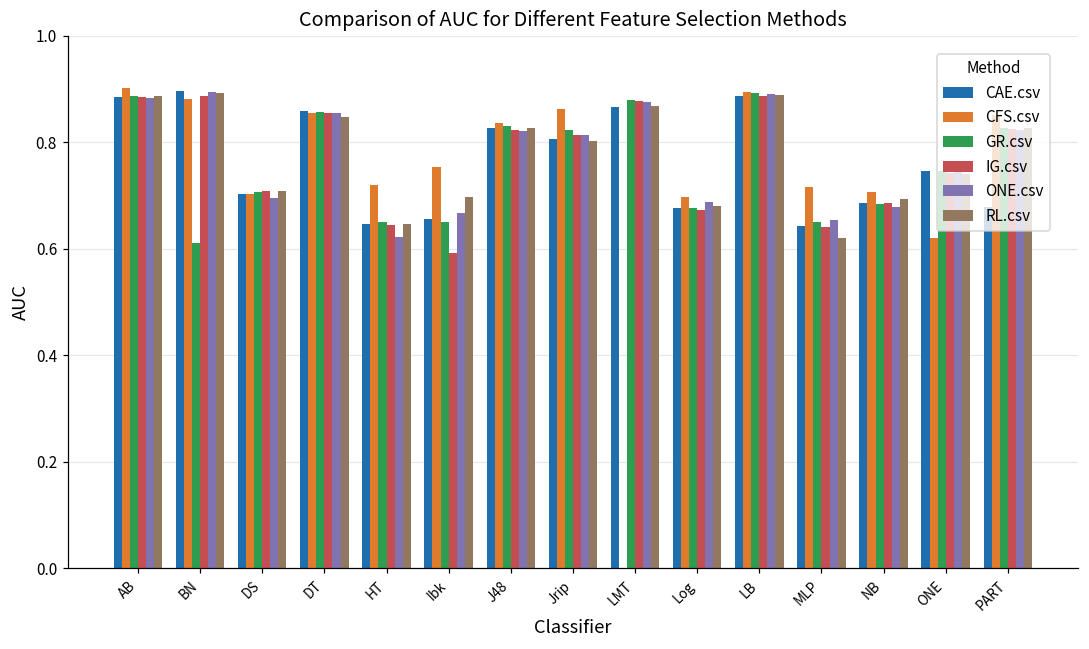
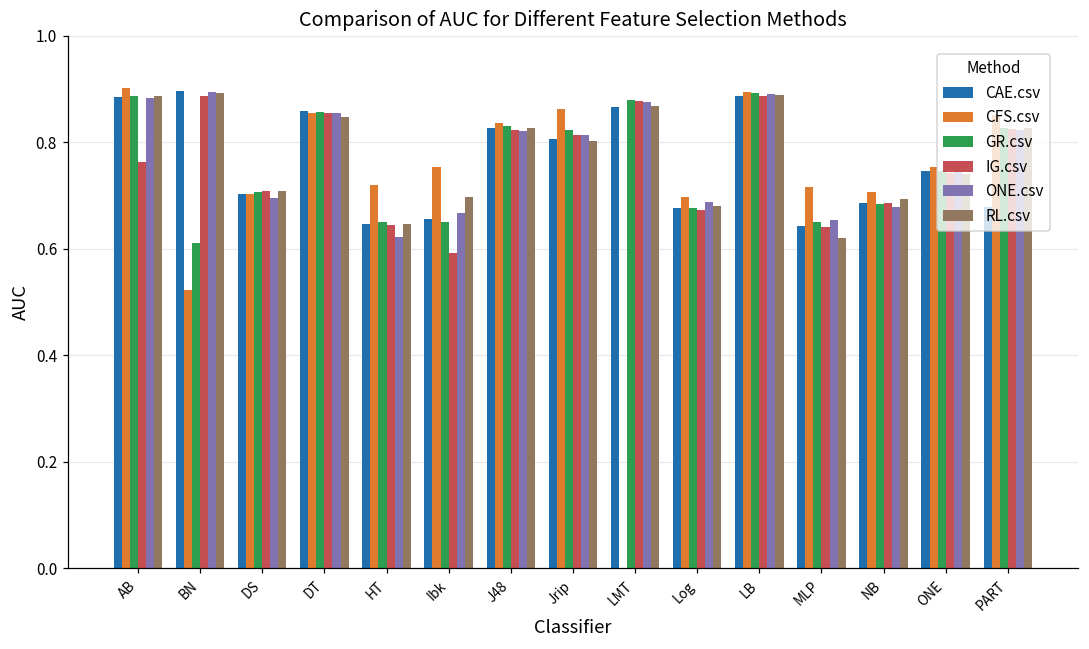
IG.csv, AB: 0.88 -> 0.76
CFS.csv, BN: 0.88 -> 0.52
CFS.csv, ONE: 0.62 -> 0.75
